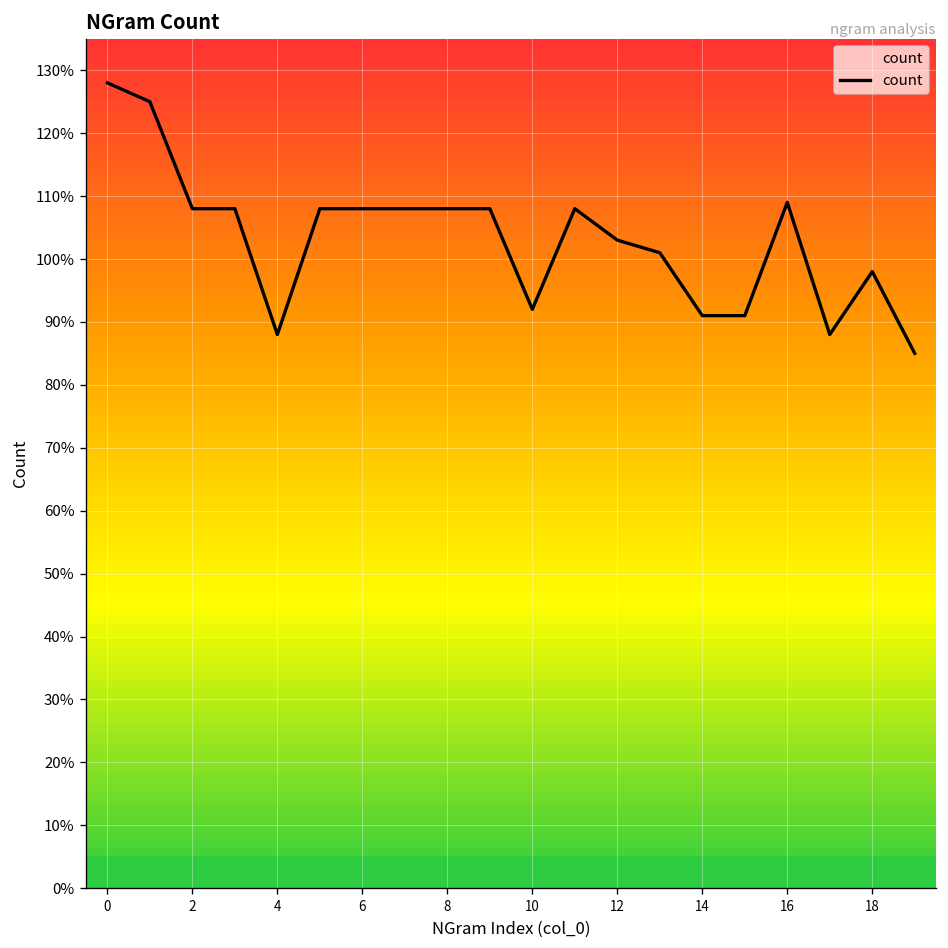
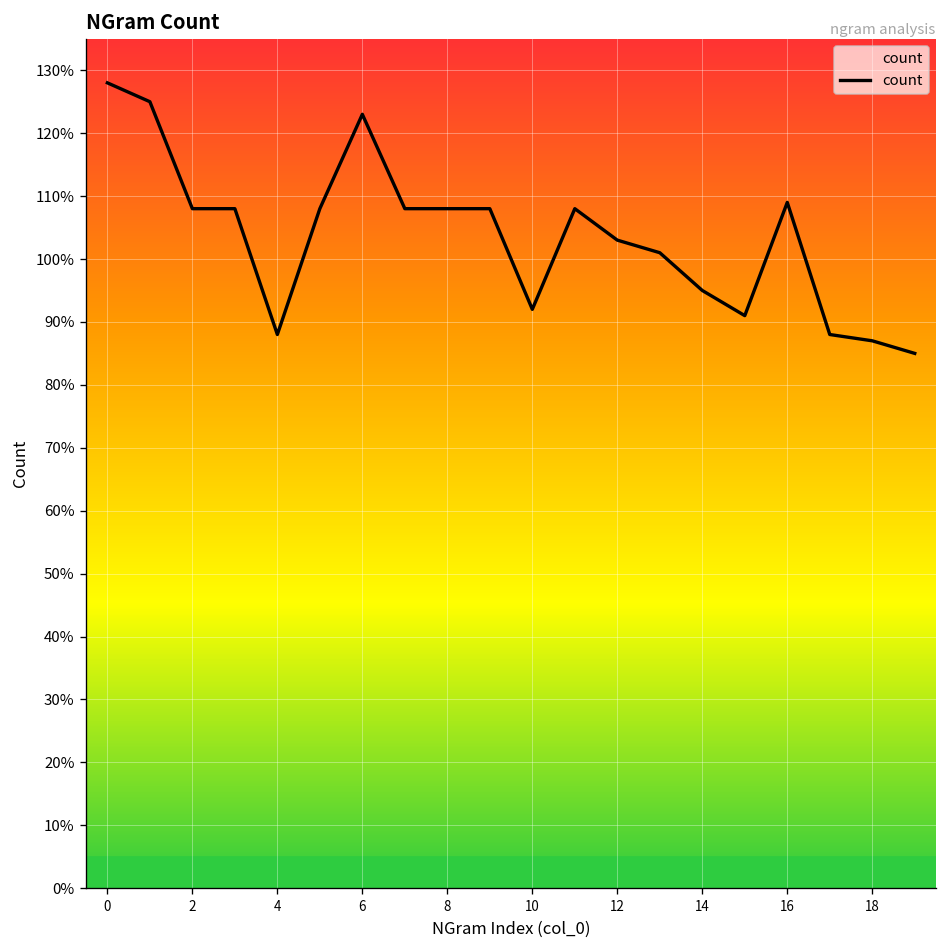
6: 108% -> 123%
14: 91% -> 95%
18: 98% -> 87%
